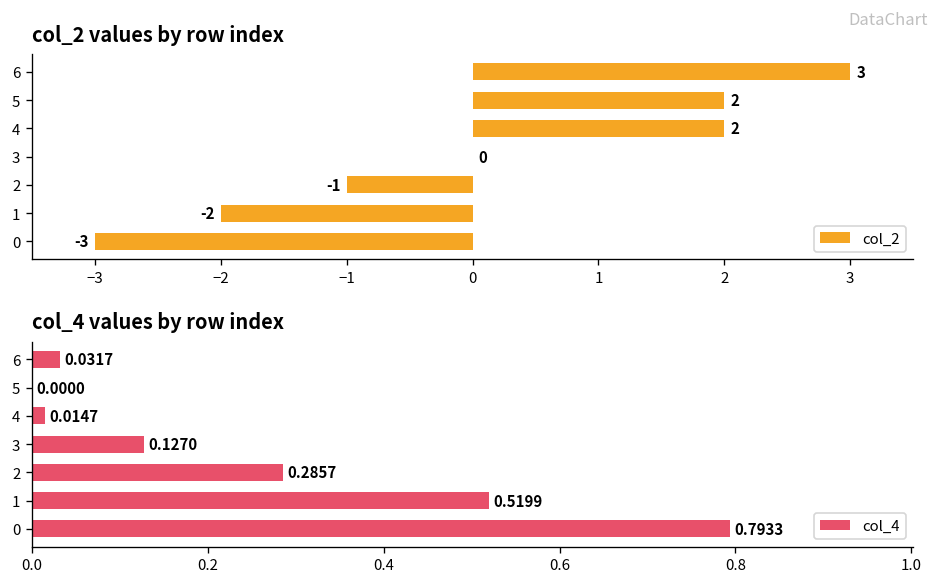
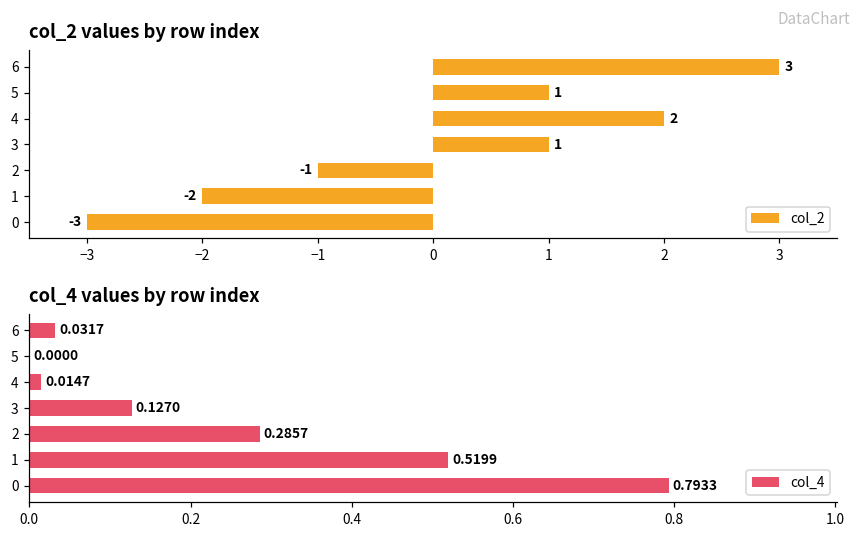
col_2 values by row index, 5: 2 -> 1
col_2 values by row index, 3: 0 -> 1
